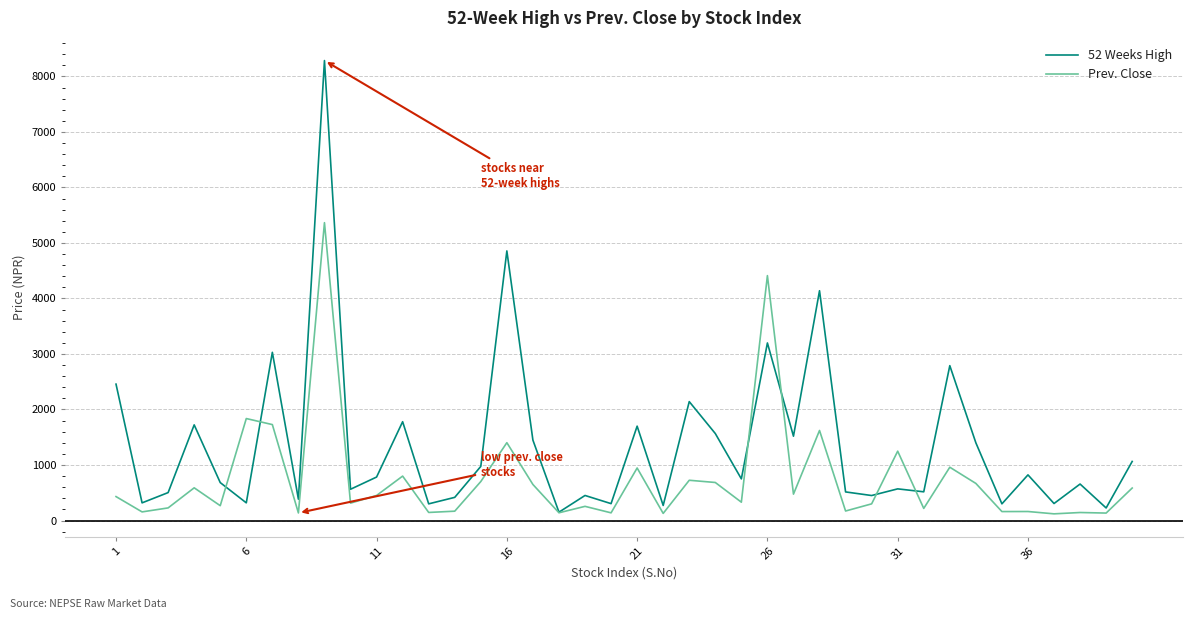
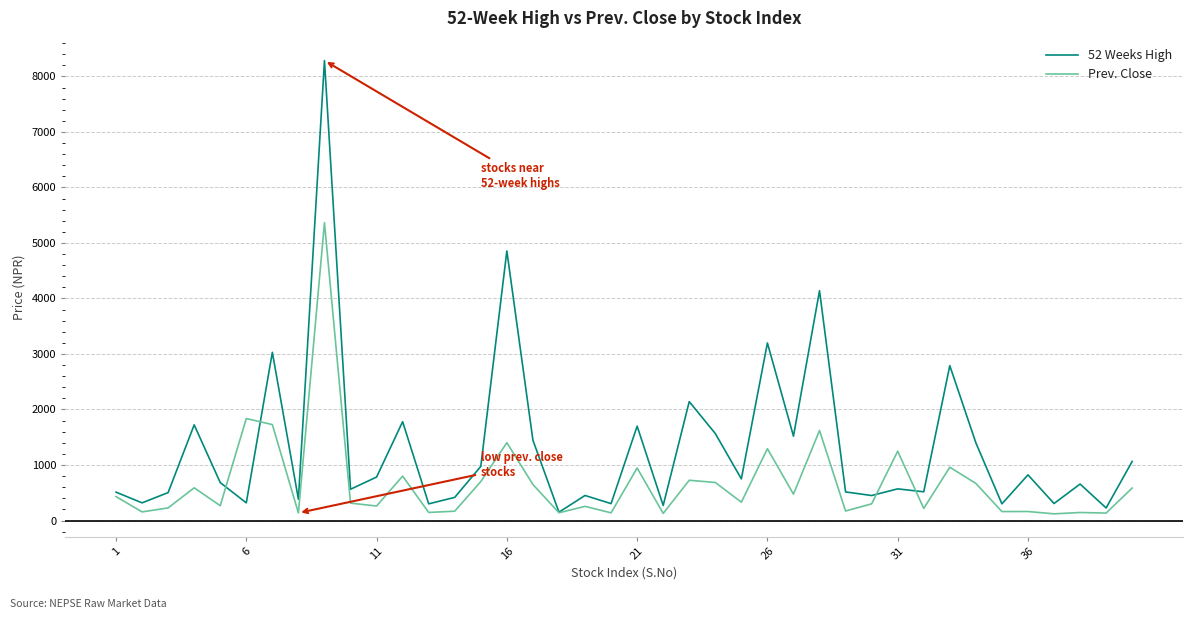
52 Weeks High, 1: 2500 -> 500
Prev. Close, 11: 500 -> 300
Prev. Close, 26: 4400 -> 1300
